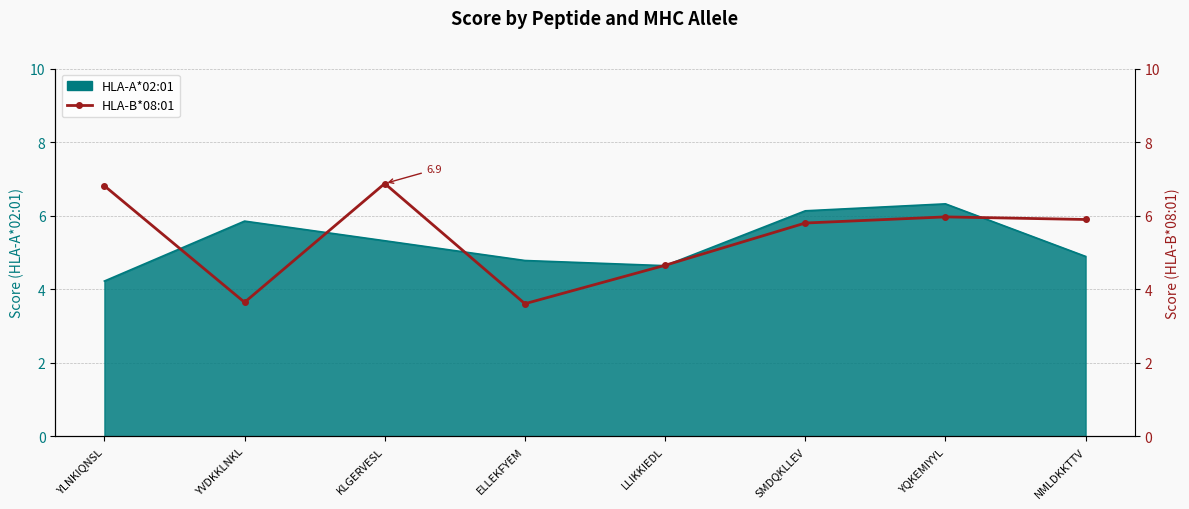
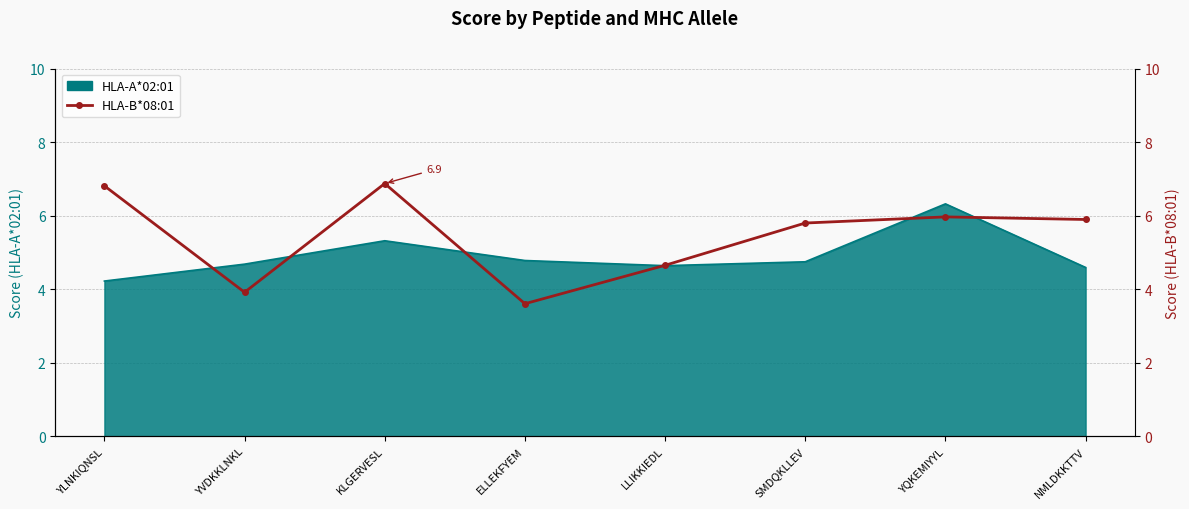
HLA-A*02:01, YVDKKLNKL: 5.9 -> 4.7
HLA-A*02:01, SMDQKLLEV: 6.1 -> 4.7
HLA-A*02:01, NMLDKKTTV: 4.9 -> 4.6
HLA-B*08:01, YVDKKLNKL: 3.6 -> 3.9
